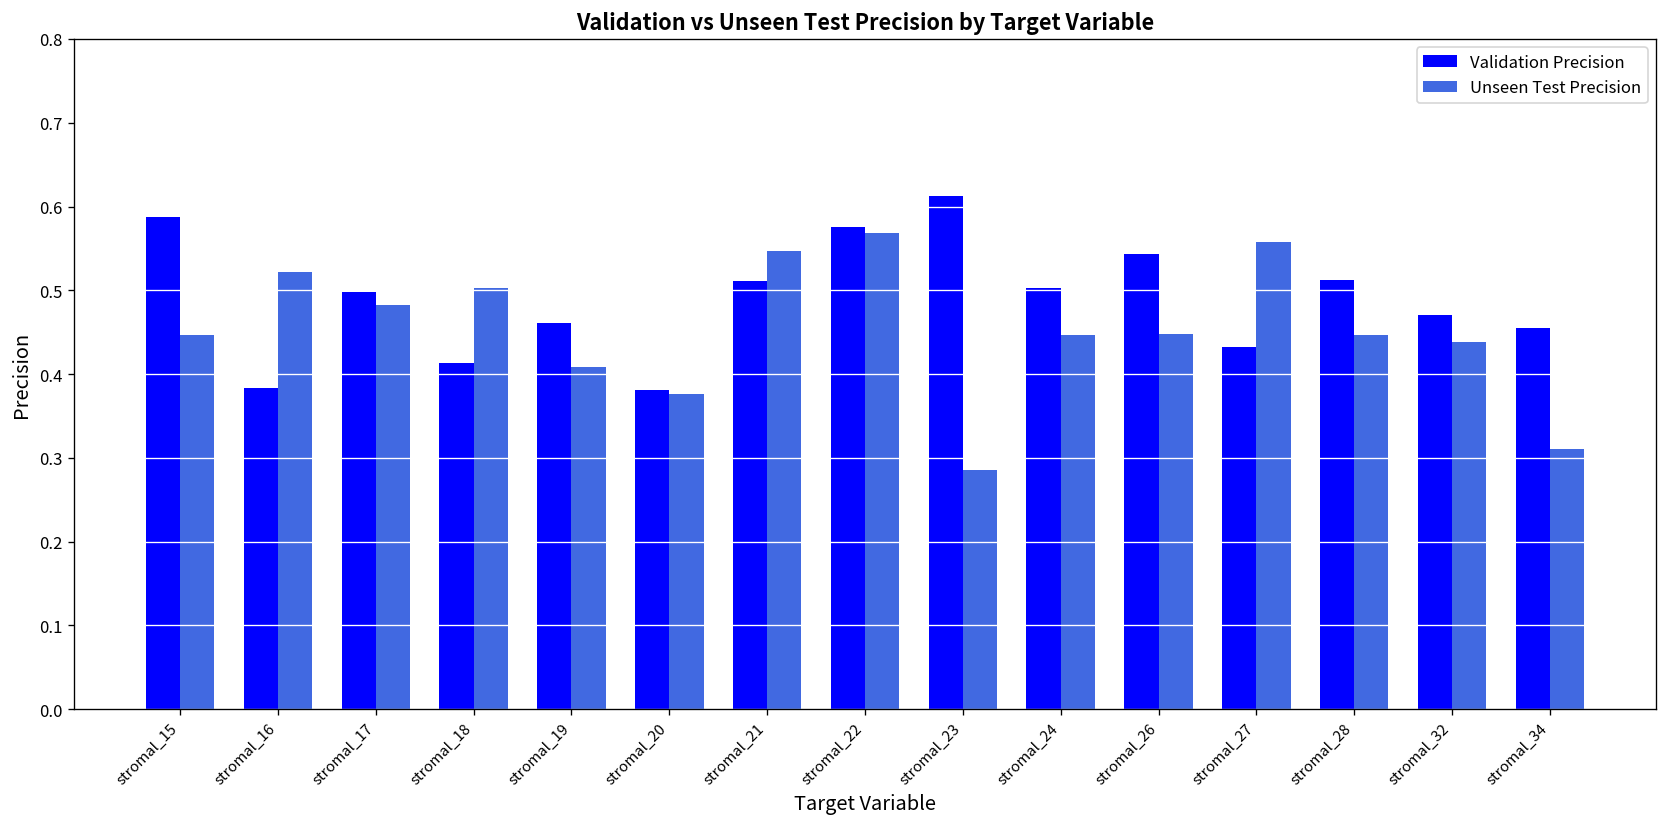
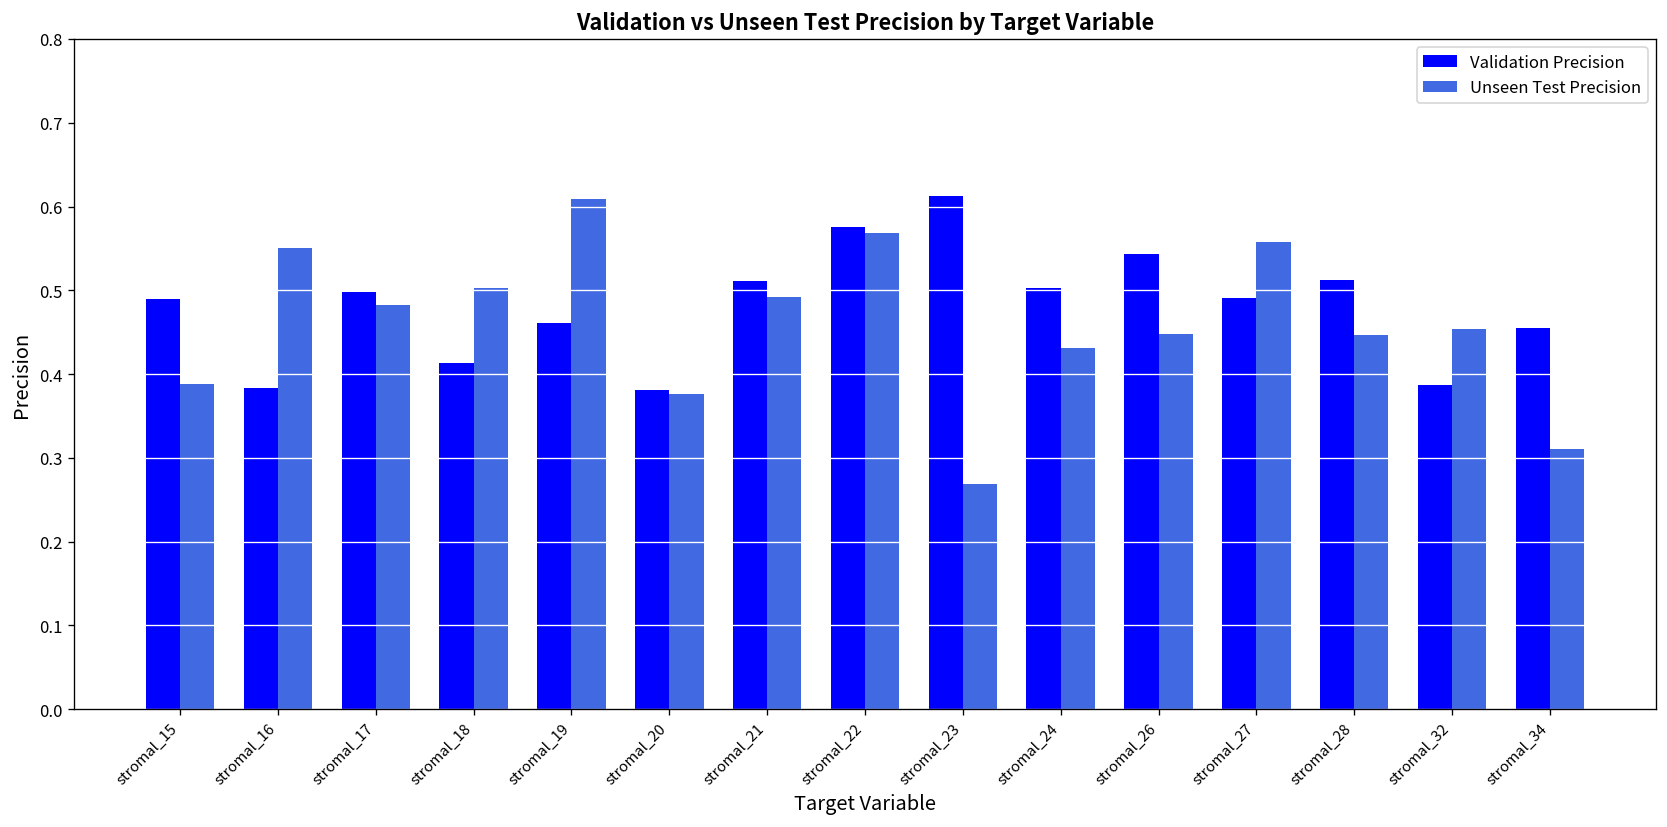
Validation Precision, stromal_15: 0.59 -> 0.49
Unseen Test Precision, stromal_15: 0.45 -> 0.39
Unseen Test Precision, stromal_16: 0.52 -> 0.55
Unseen Test Precision, stromal_19: 0.41 -> 0.61
Unseen Test Precision, stromal_21: 0.55 -> 0.49
Unseen Test Precision, stromal_23: 0.29 -> 0.27
Unseen Test Precision, stromal_24: 0.45 -> 0.43
Validation Precision, stromal_27: 0.43 -> 0.49
Validation Precision, stromal_32: 0.47 -> 0.39
Unseen Test Precision, stromal_32: 0.44 -> 0.45
